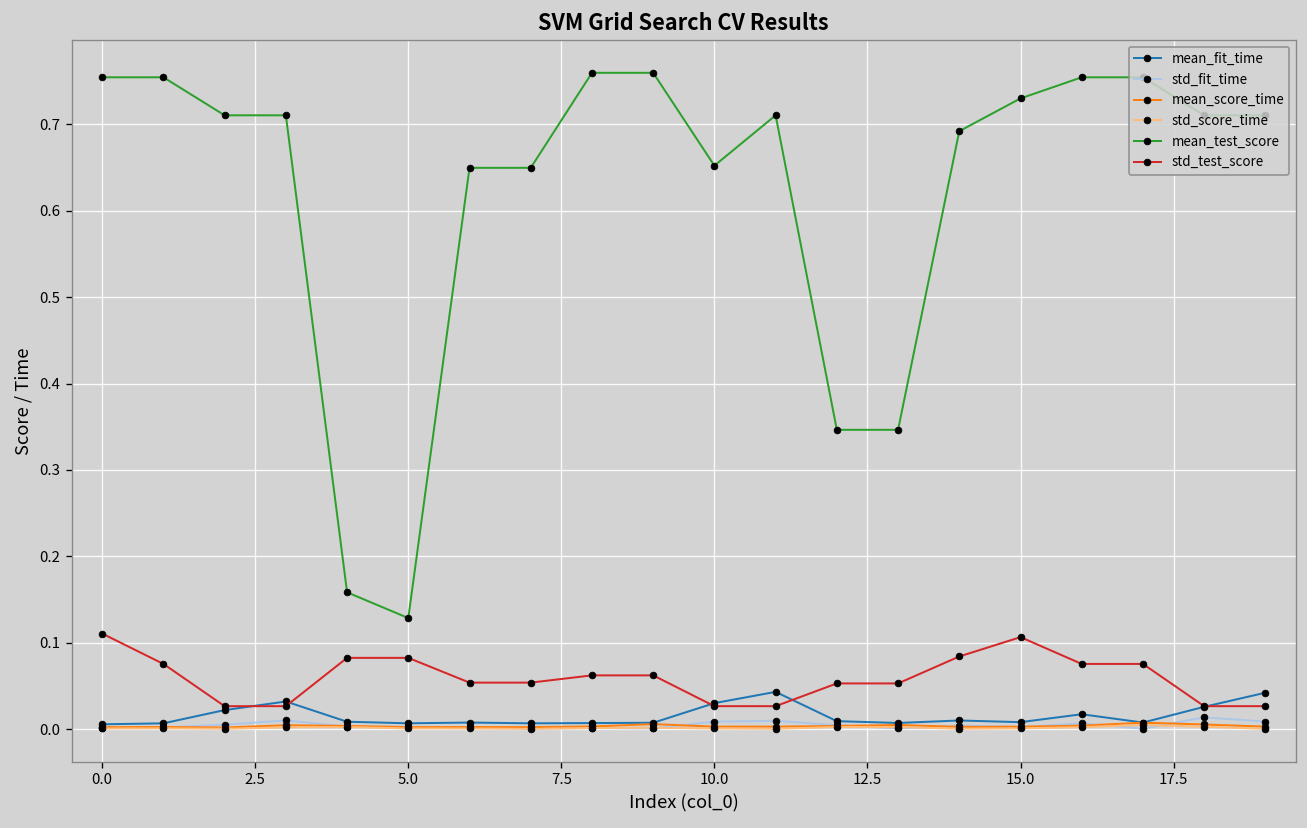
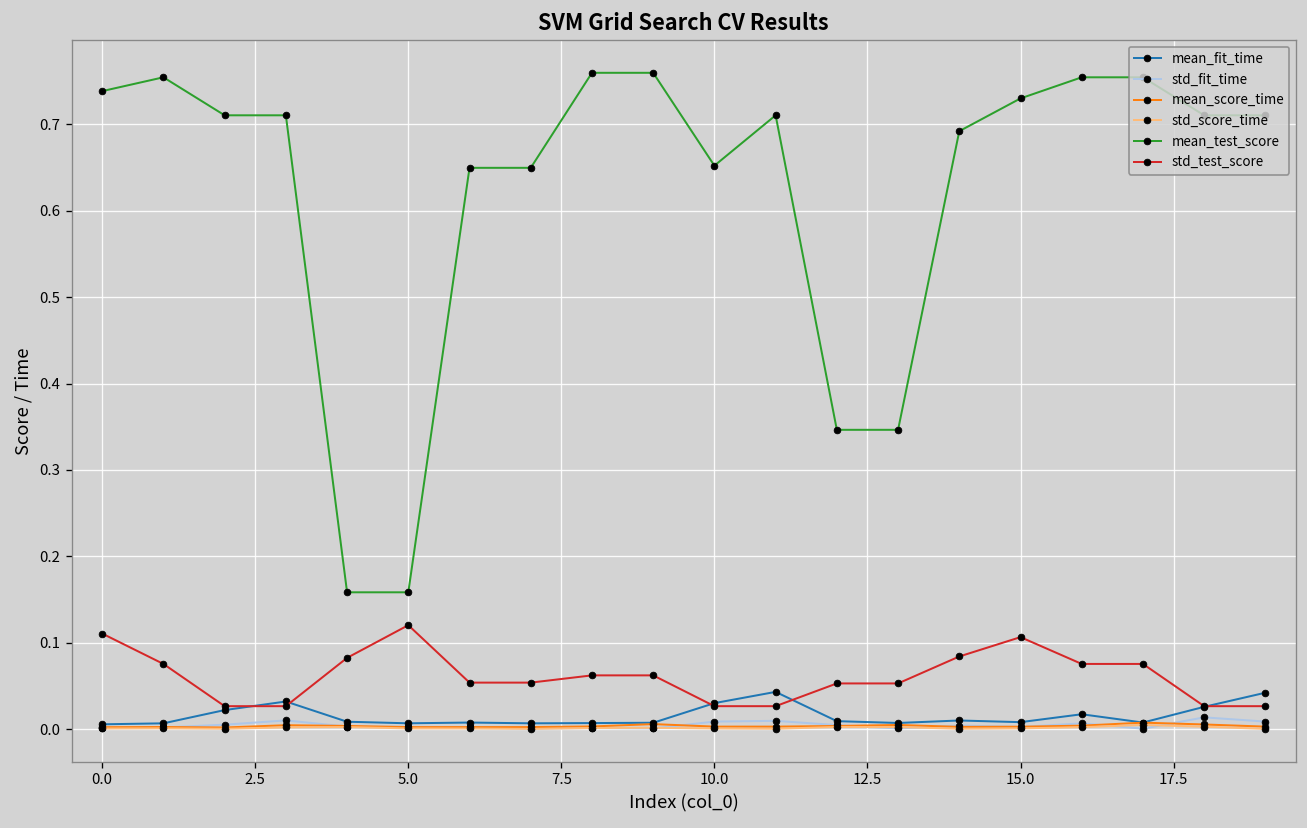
mean_test_score, 0.0: 0.75 -> 0.74
mean_test_score, 5.0: 0.13 -> 0.16
std_test_score, 5.0: 0.08 -> 0.12
